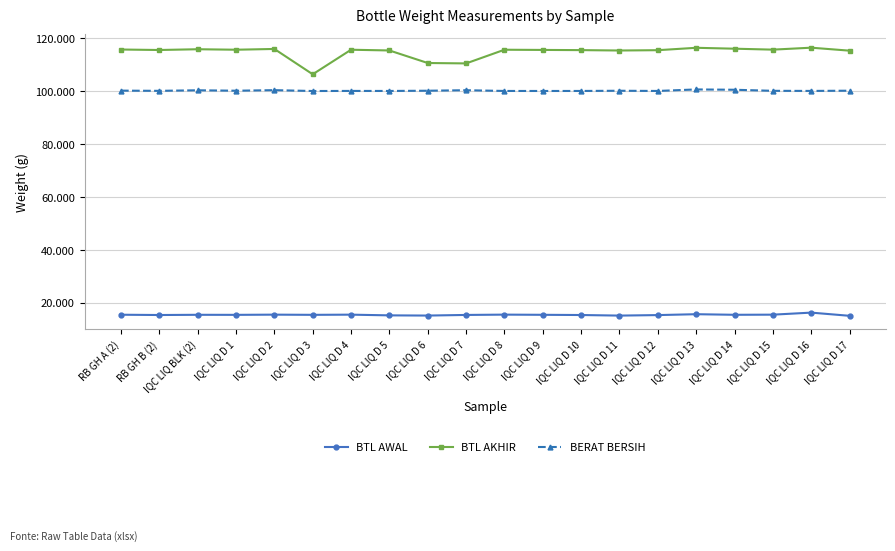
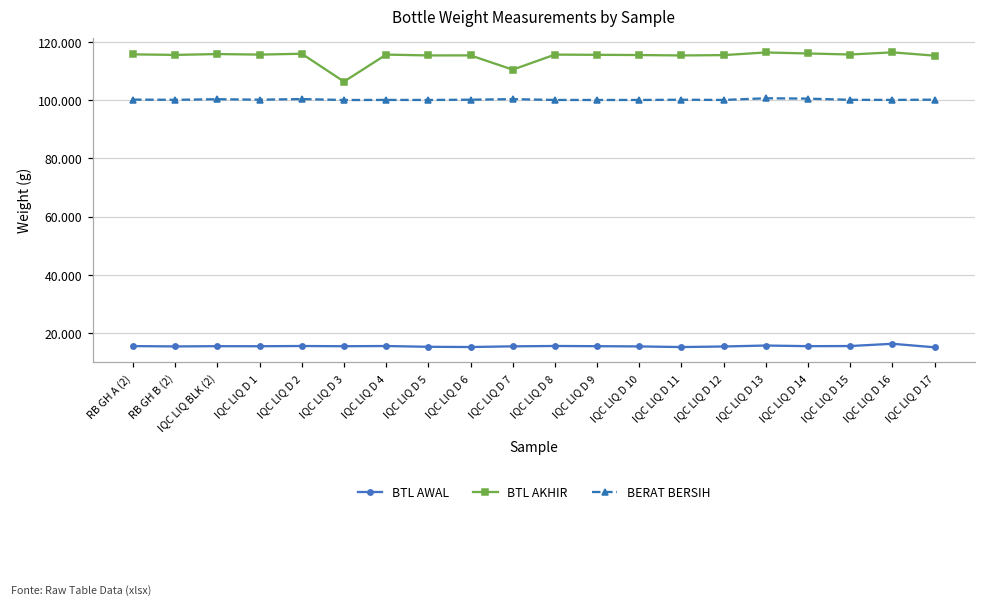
BTL AKHIR, IQC LIQ D 6: 111 -> 115
